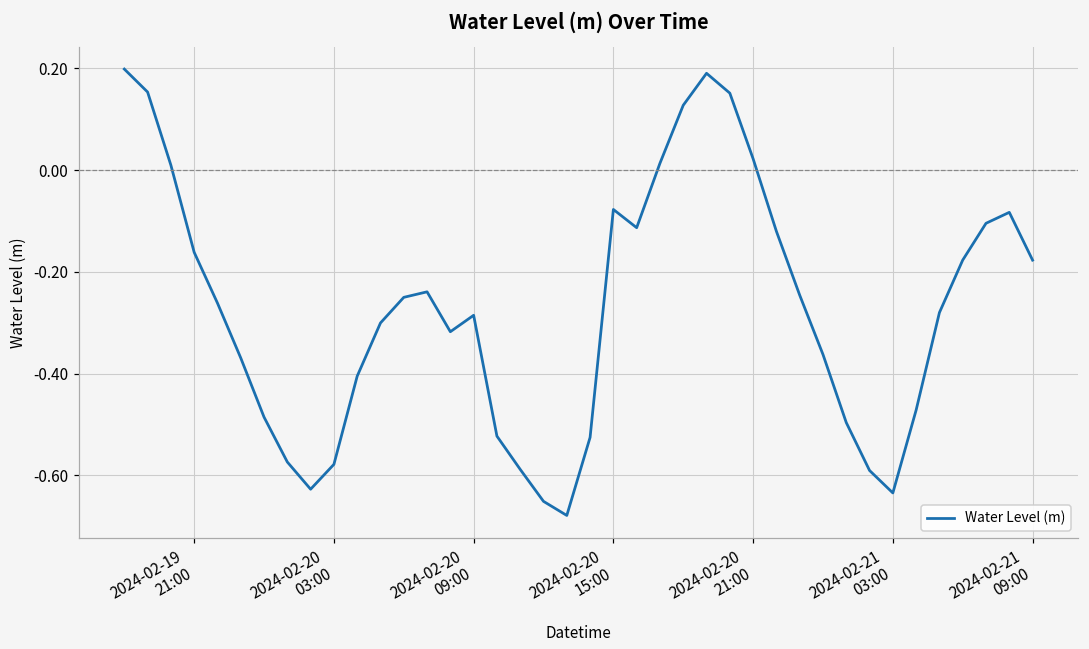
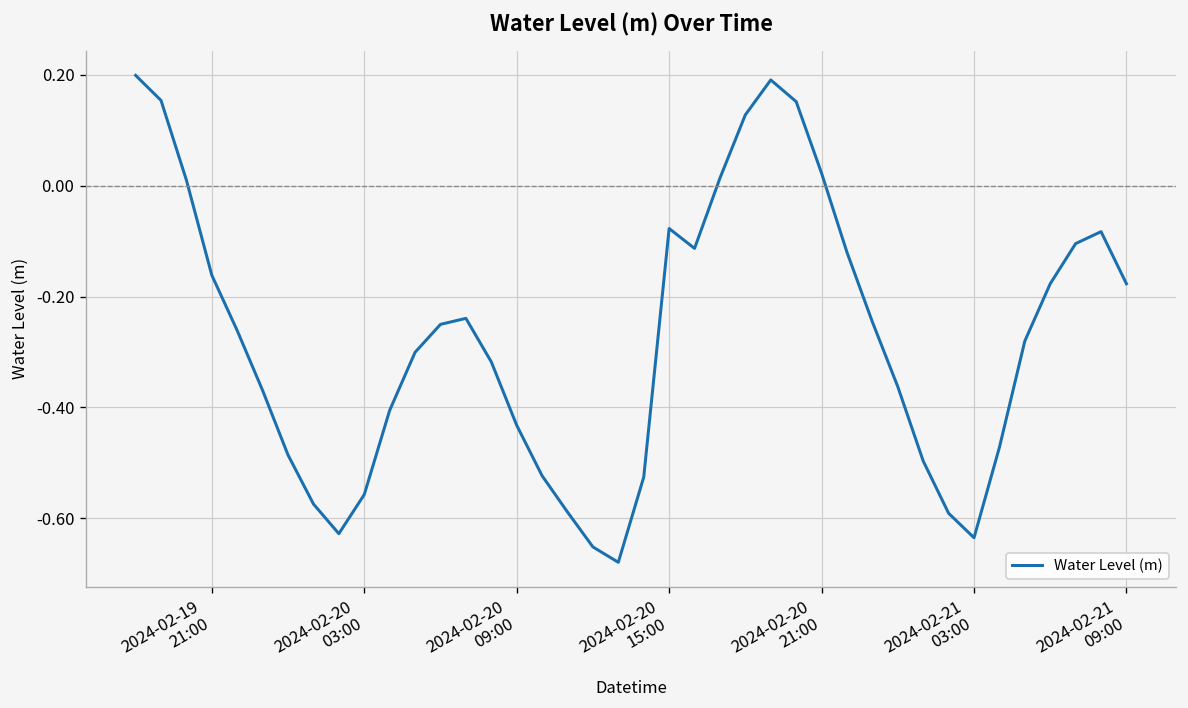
2024-02-20 03:00: -0.58 -> -0.56
2024-02-20 09:00: -0.29 -> -0.43
